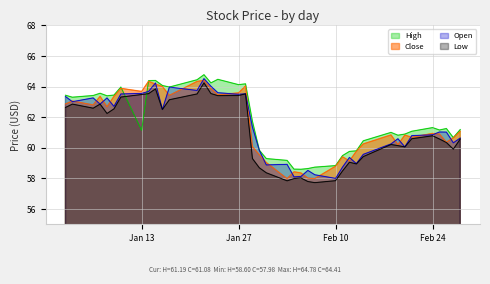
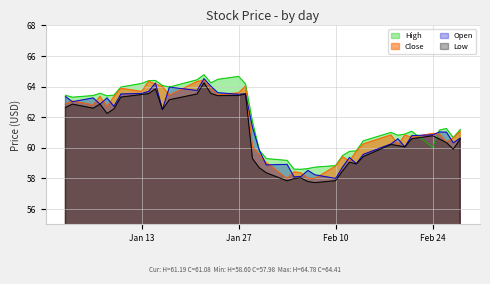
High, Jan 13: 61.1 -> 64.2
High, Jan 27: 64.1 -> 64.7
High, Feb 24: 61.3 -> 60.0
